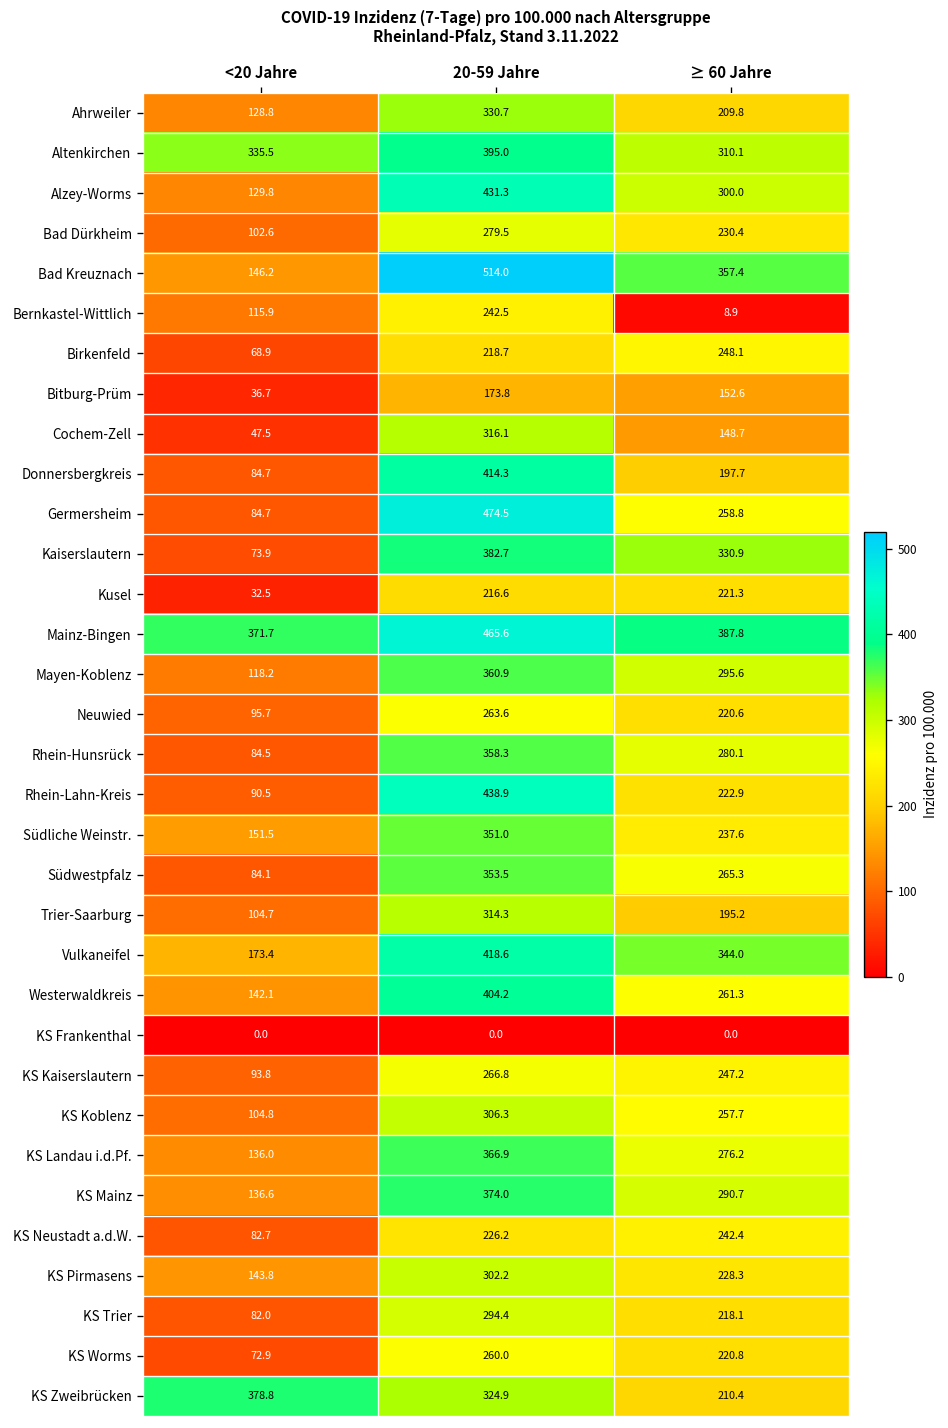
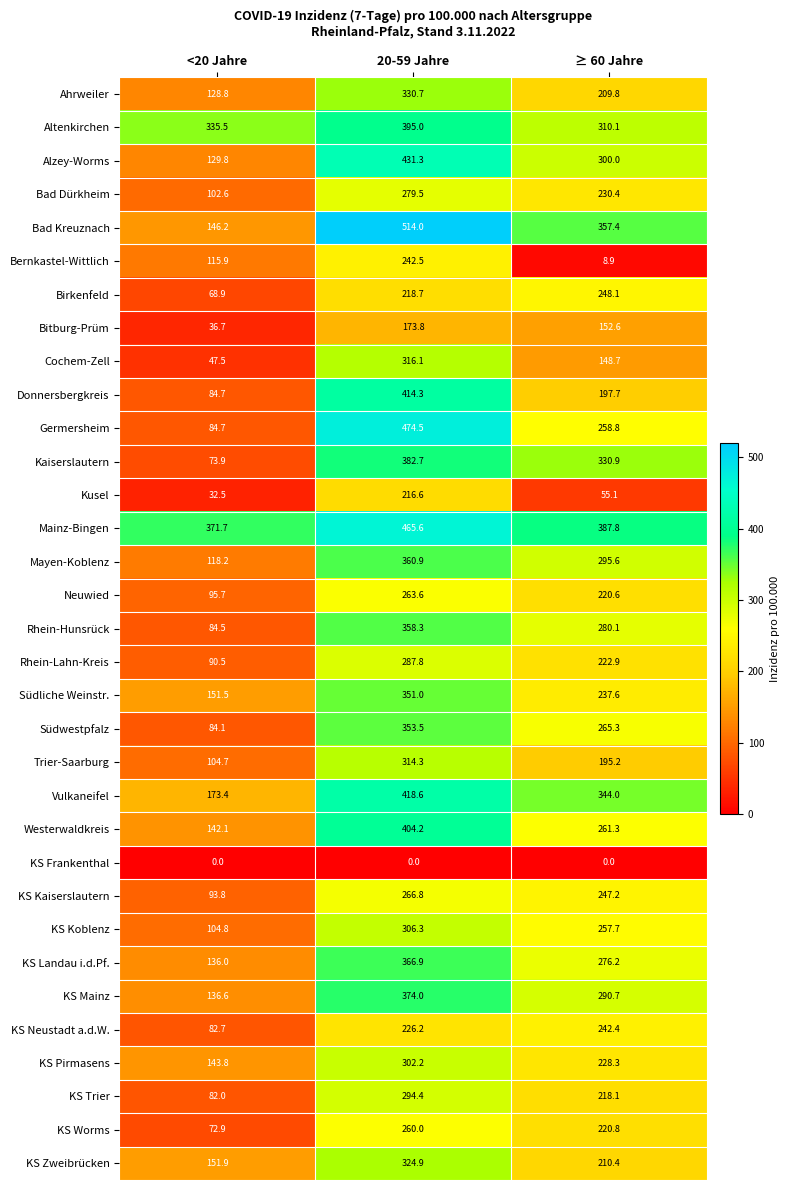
Kusel, ≥ 60 Jahre: 221.3 -> 55.1
Rhein-Lahn-Kreis, 20-59 Jahre: 438.9 -> 287.8
KS Zweibrücken, <20 Jahre: 378.8 -> 151.9
